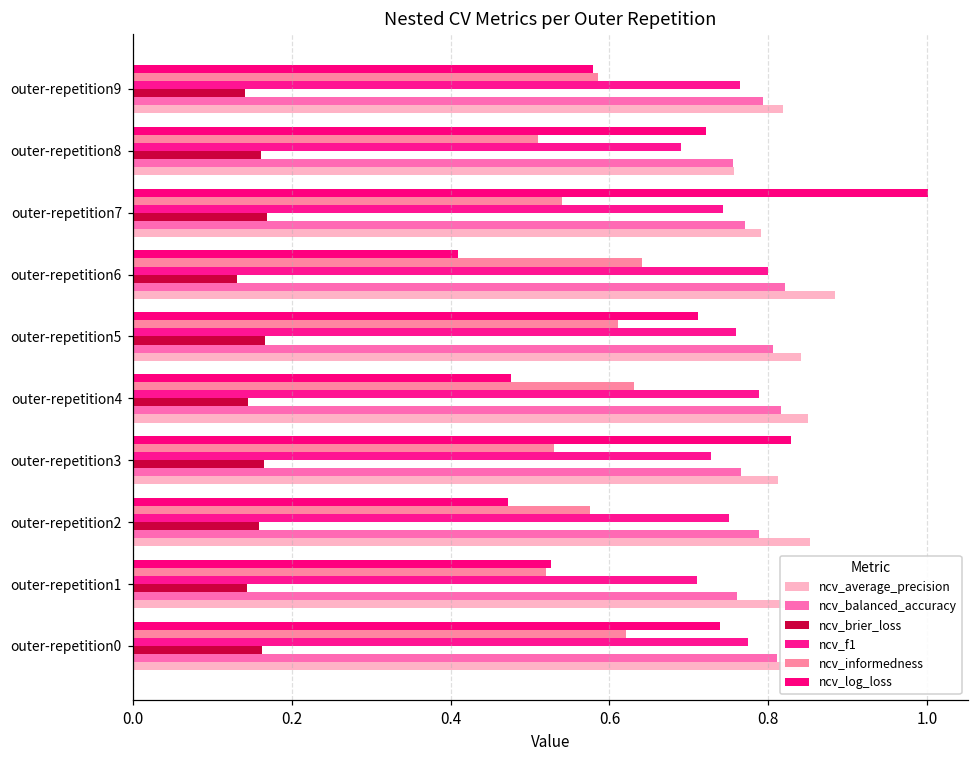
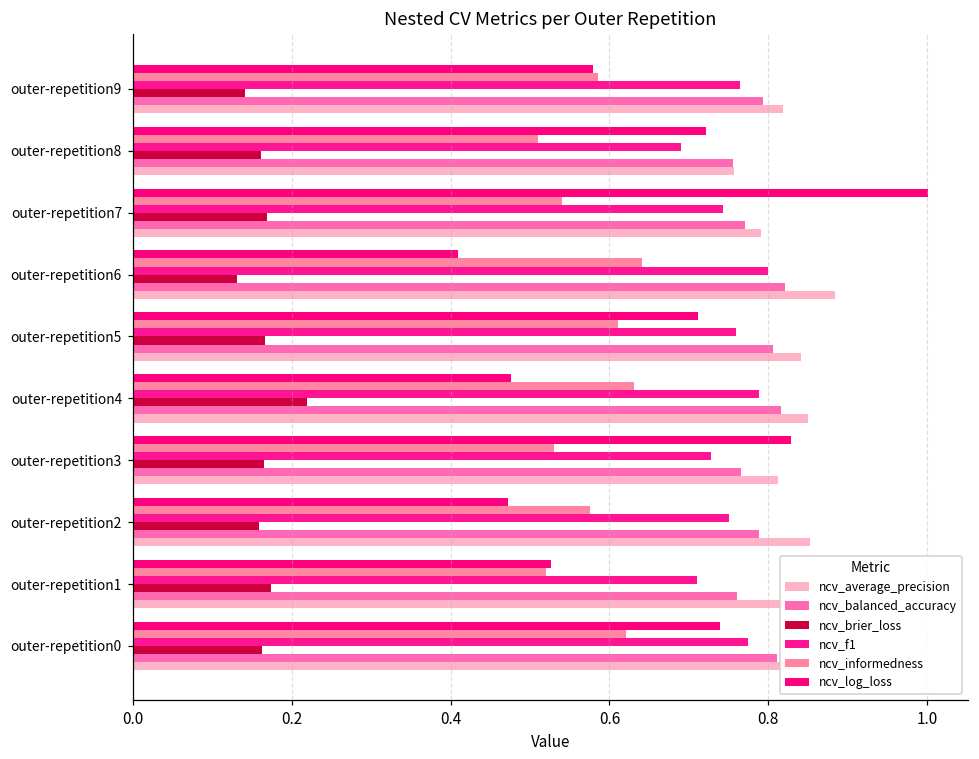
ncv_brier_loss, outer-repetition4: 0.15 -> 0.22
ncv_brier_loss, outer-repetition1: 0.14 -> 0.17
